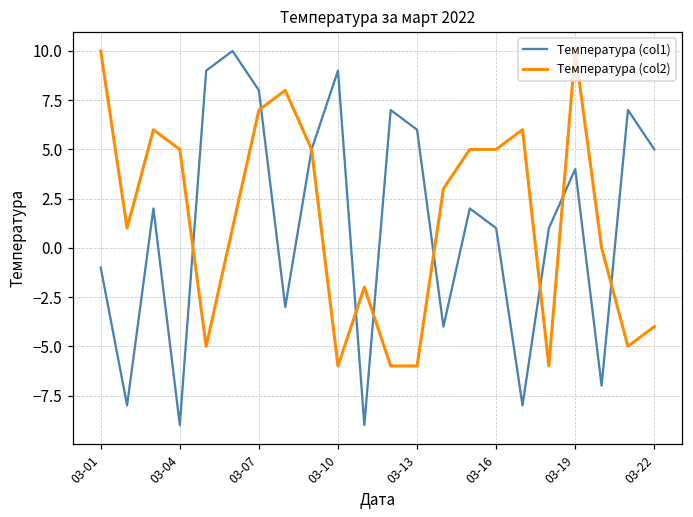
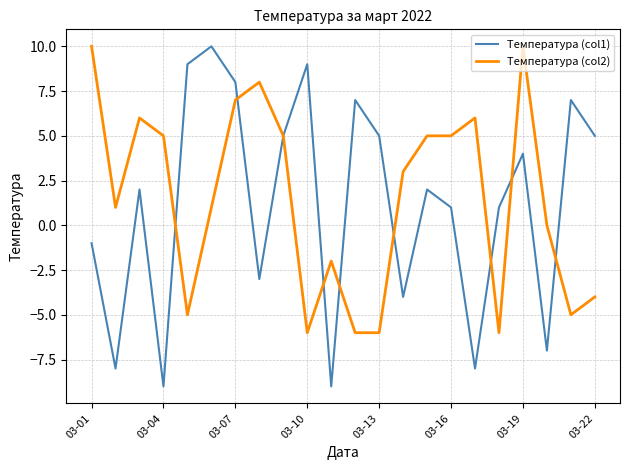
Температура (col1), 03-13: 6 -> 5
